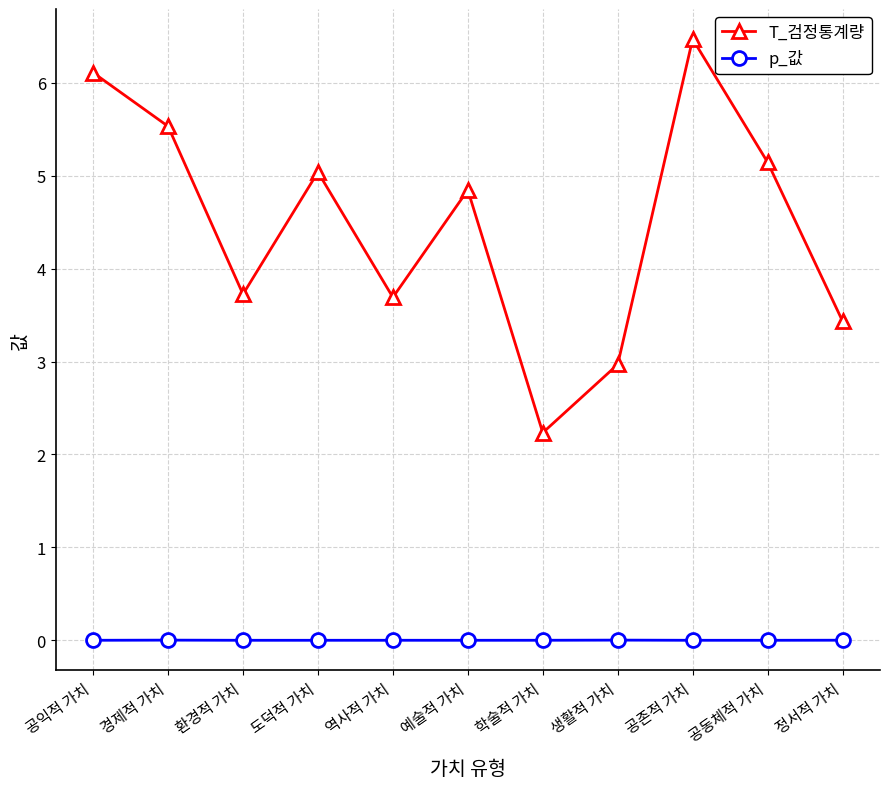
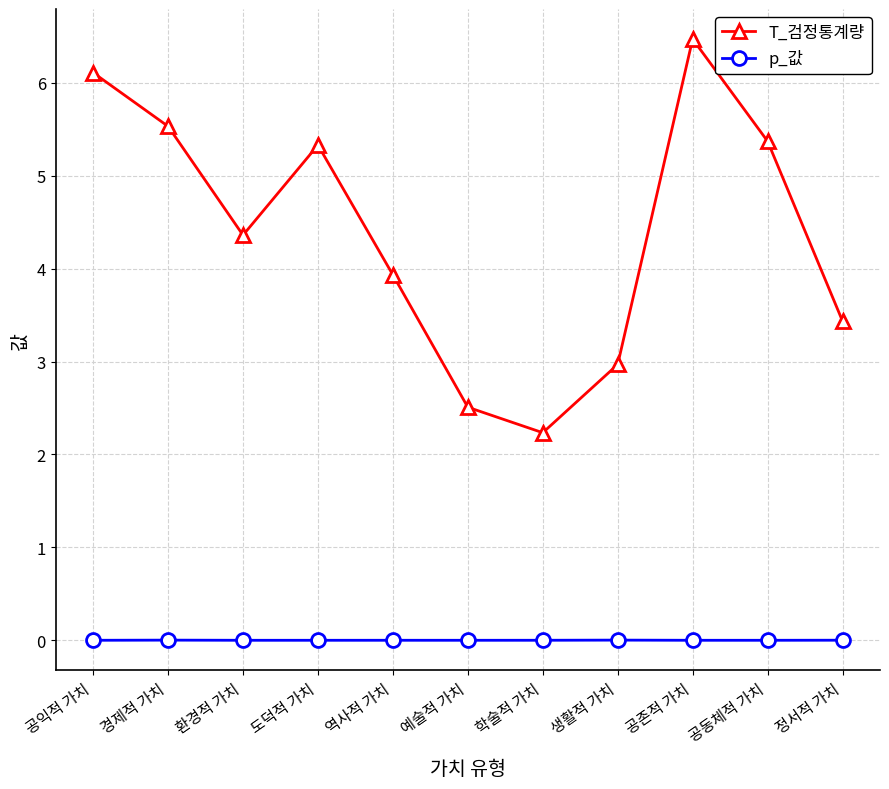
T_검정통계량, 환경적 가치: 3.7 -> 4.4
T_검정통계량, 도덕적 가치: 5.0 -> 5.3
T_검정통계량, 역사적 가치: 3.7 -> 3.9
T_검정통계량, 예술적 가치: 4.8 -> 2.5
T_검정통계량, 공동체적 가치: 5.1 -> 5.4
